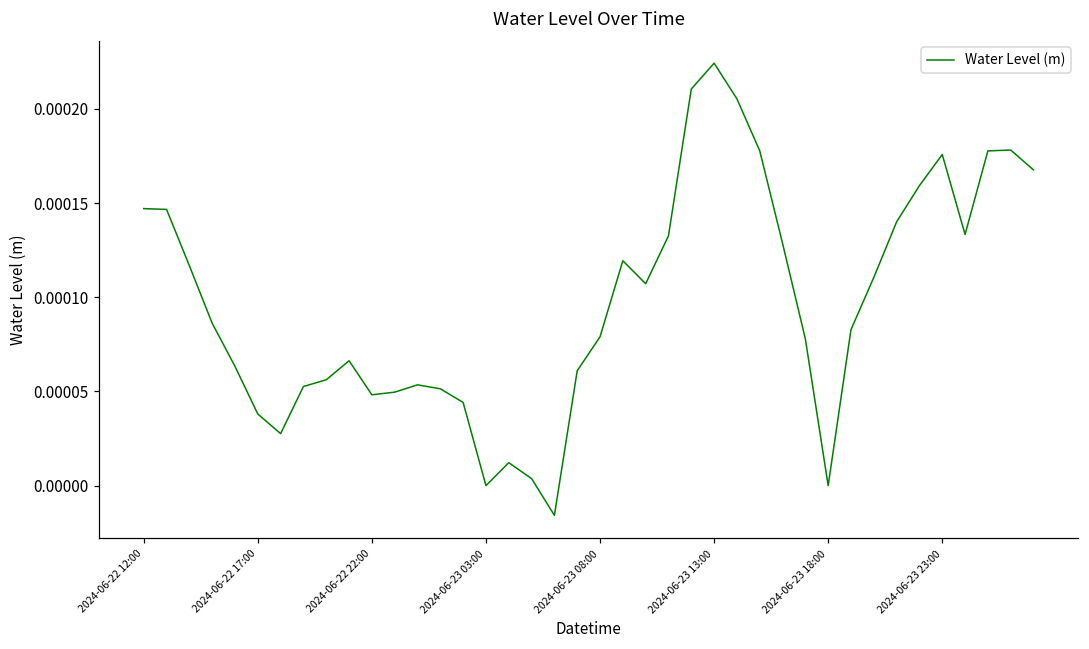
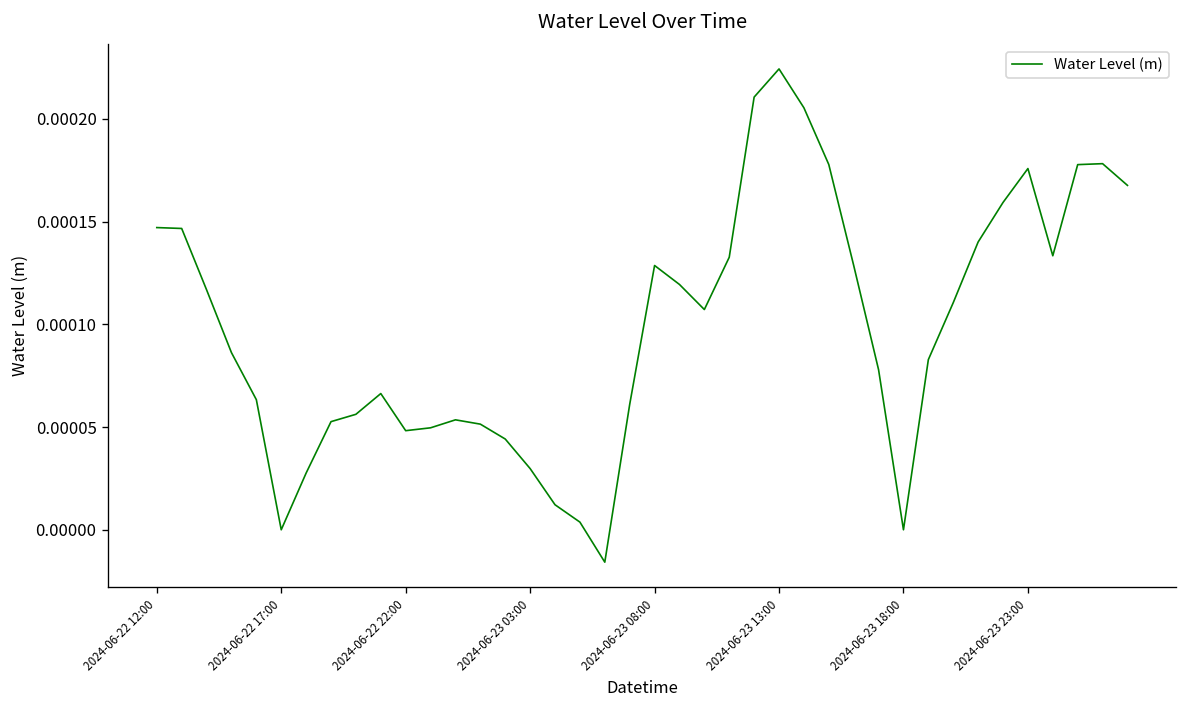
2024-06-22 17:00: 0.00004 -> 0.00000
2024-06-23 03:00: 0.00000 -> 0.00003
2024-06-23 08:00: 0.000079 -> 0.000129
